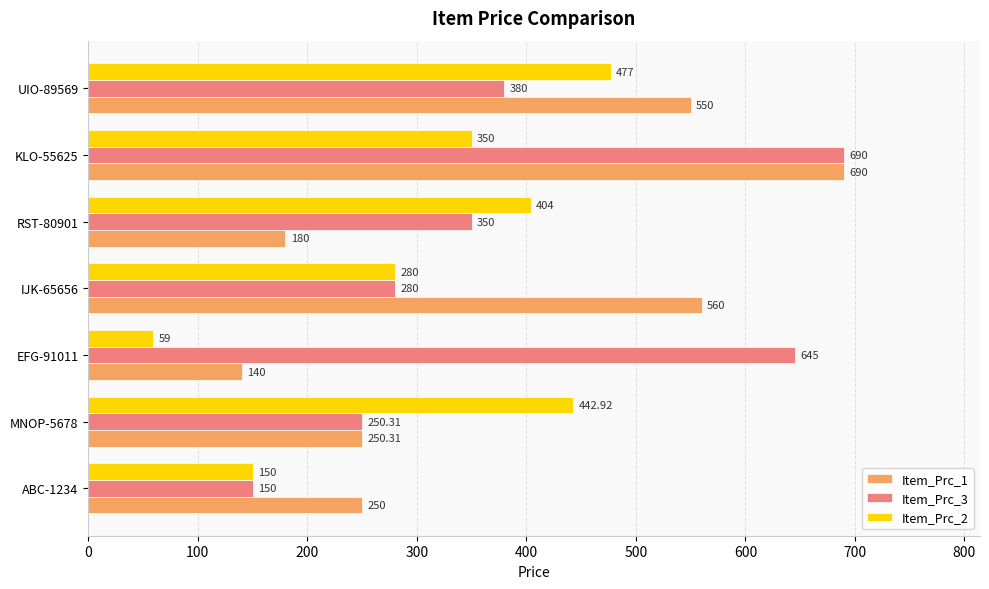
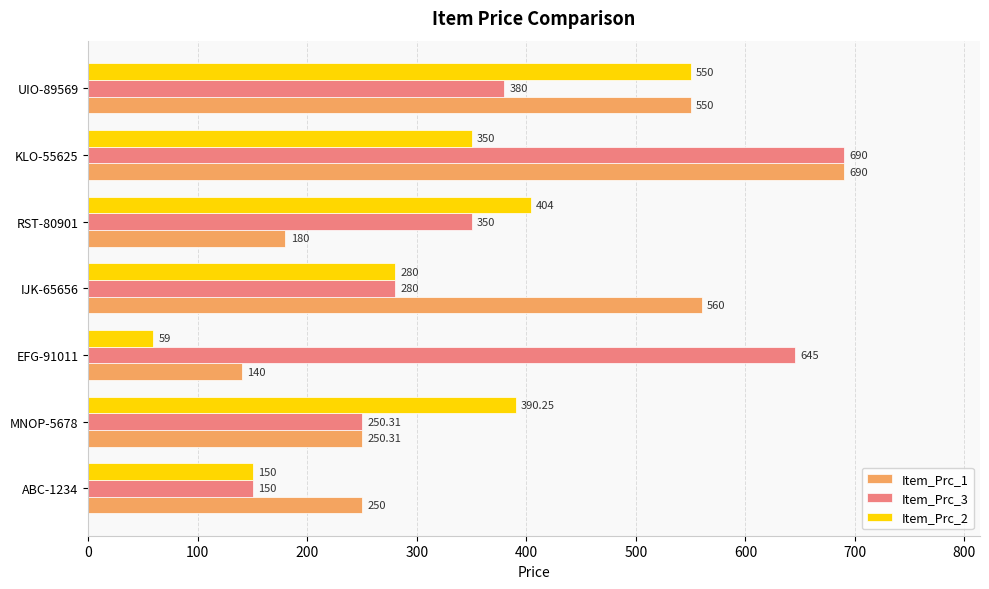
Item_Prc_2, UIO-89569: 477 -> 550
Item_Prc_2, MNOP-5678: 442.92 -> 390.25
